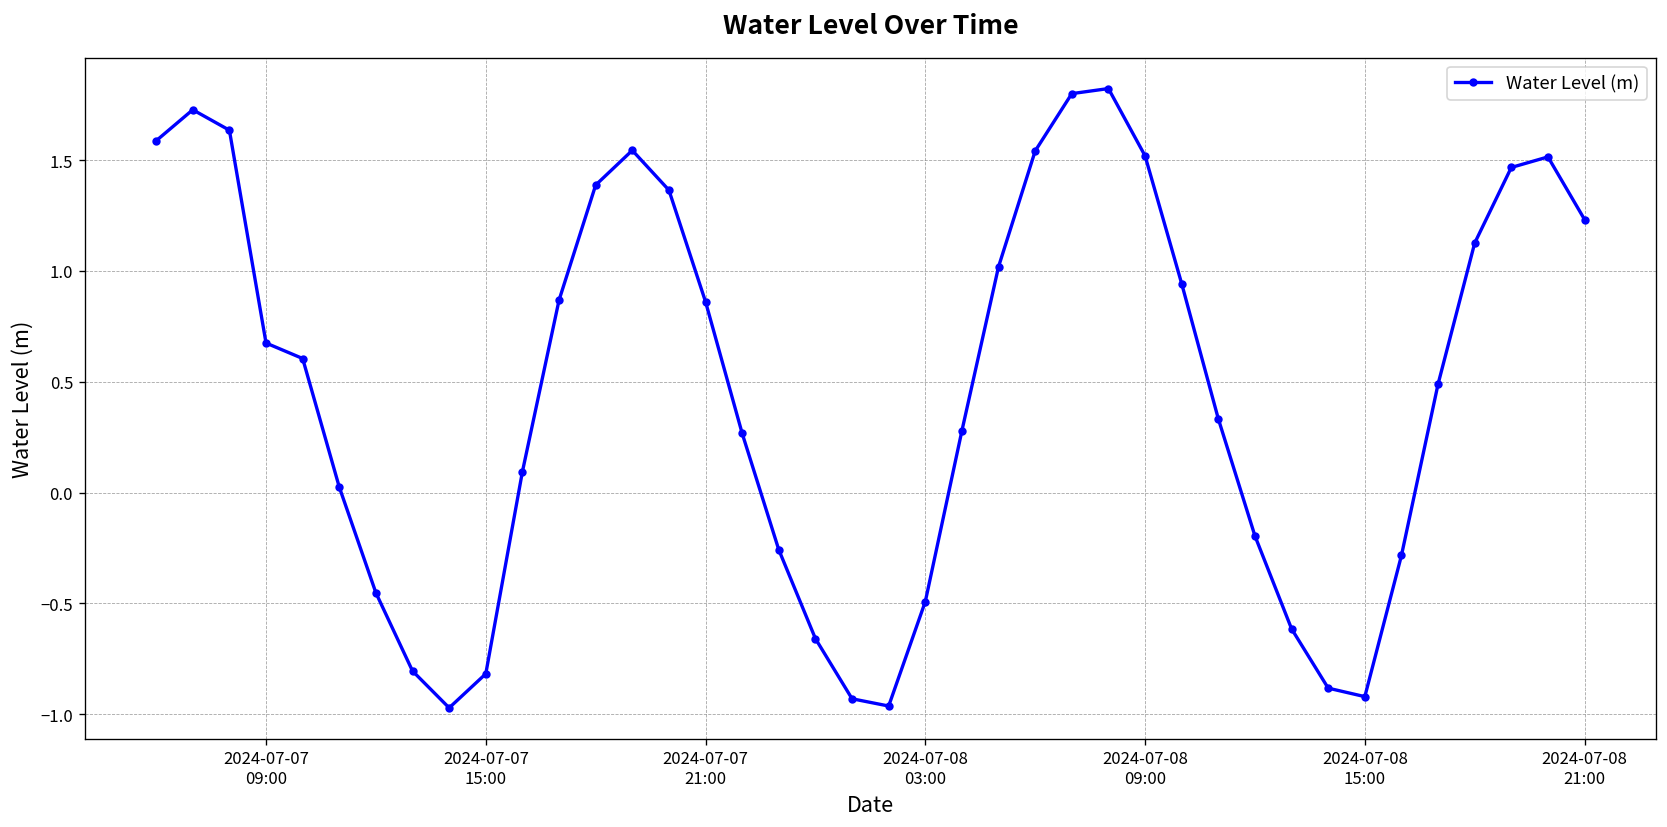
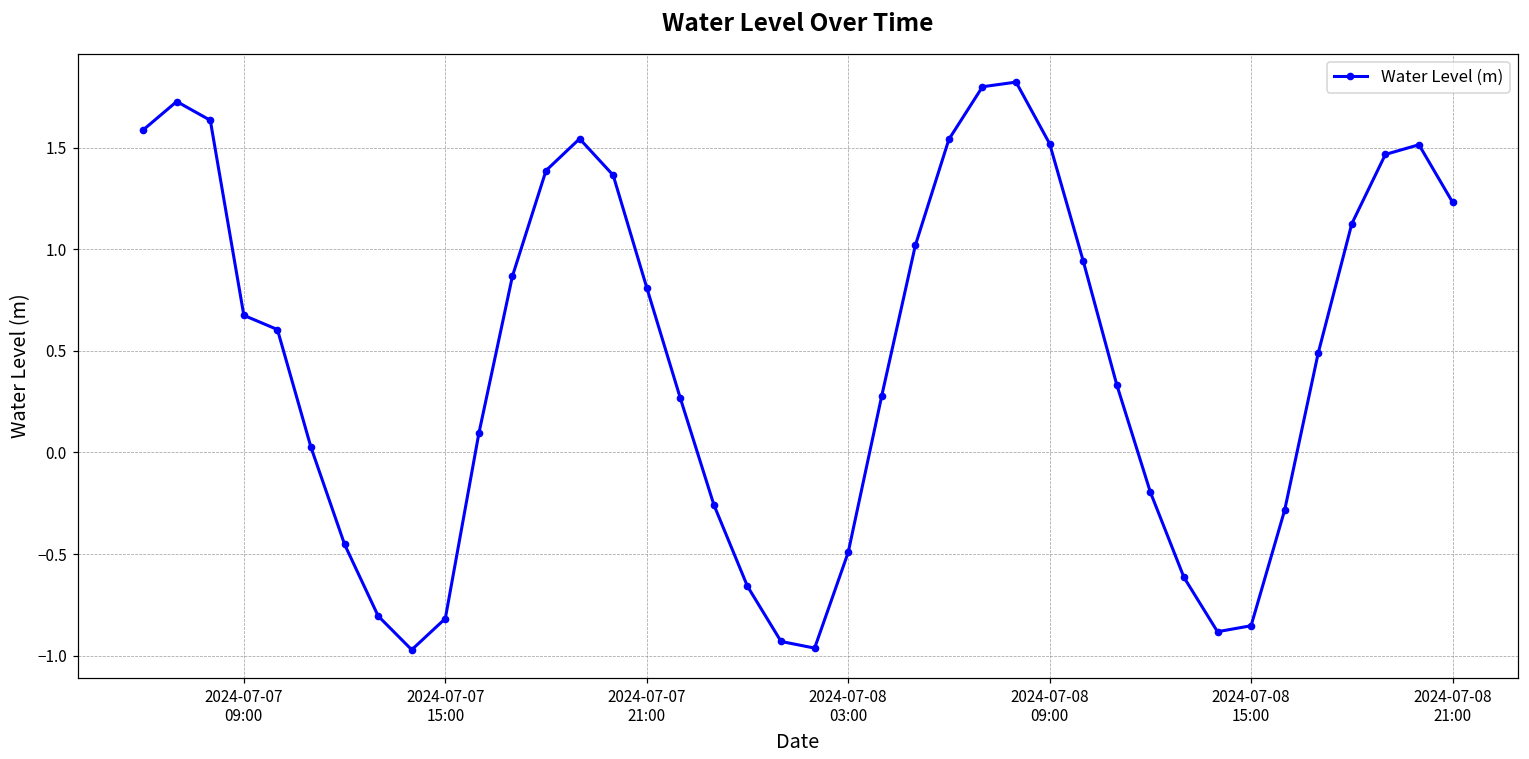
2024-07-07 21:00: 0.86 -> 0.81
2024-07-08 15:00: -0.92 -> -0.85
